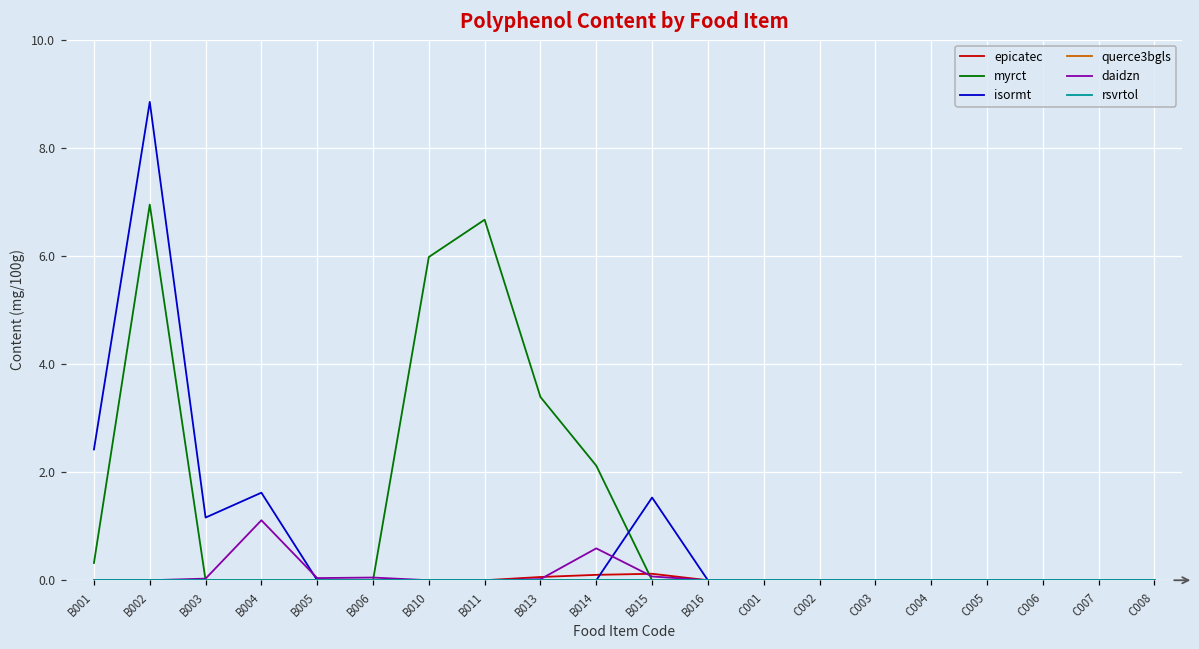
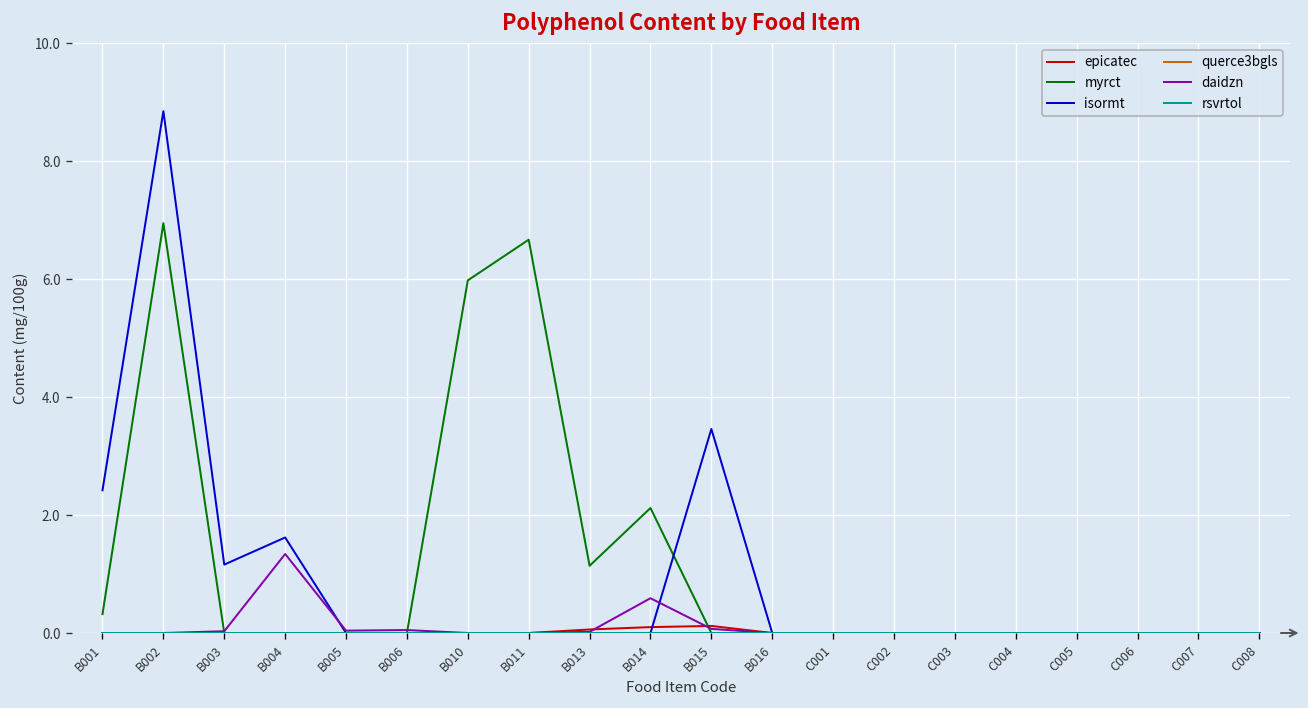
daidzn, B004: 1.1 -> 1.3
myrct, B013: 3.4 -> 1.1
isormt, B015: 1.5 -> 3.5
